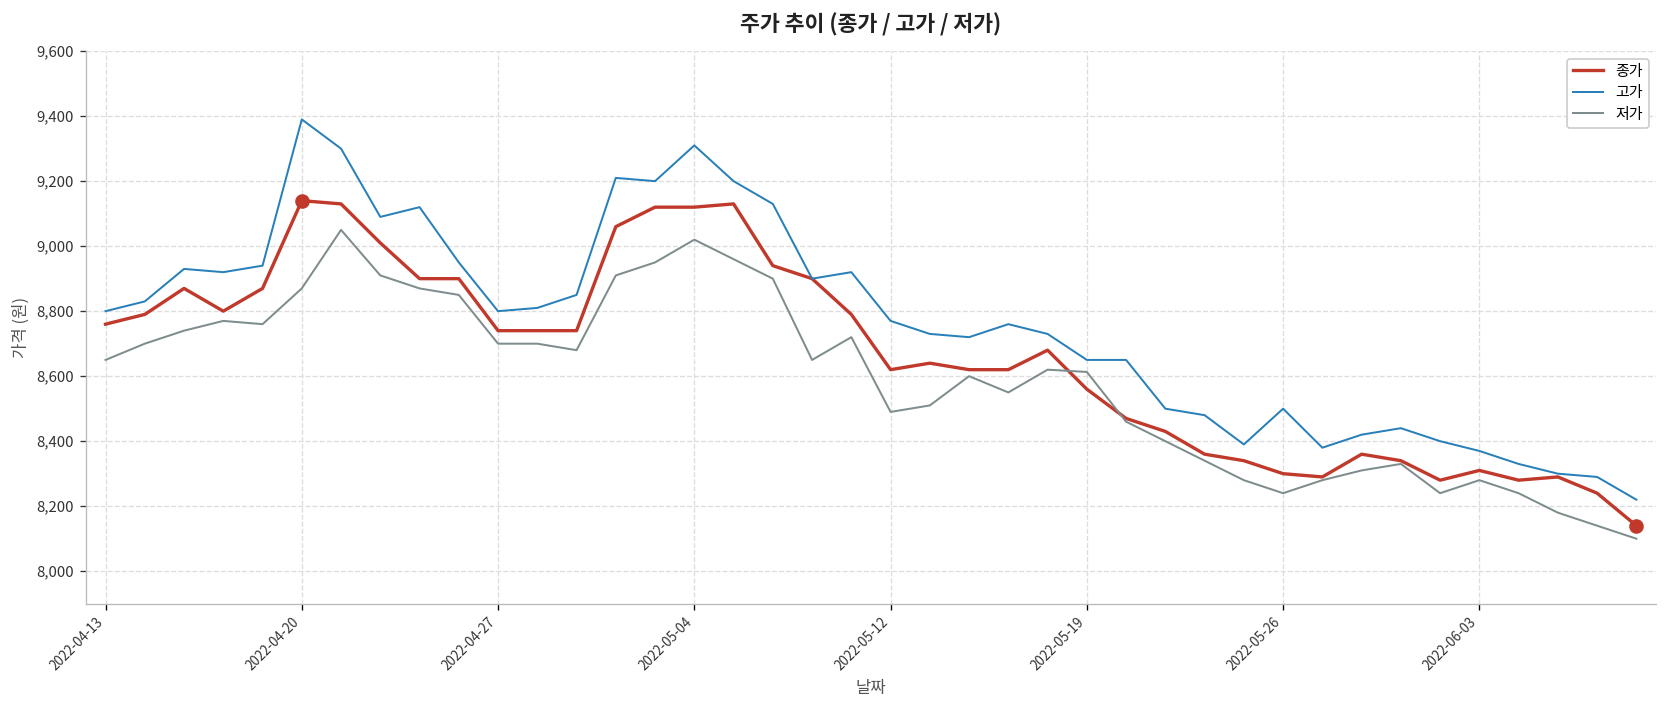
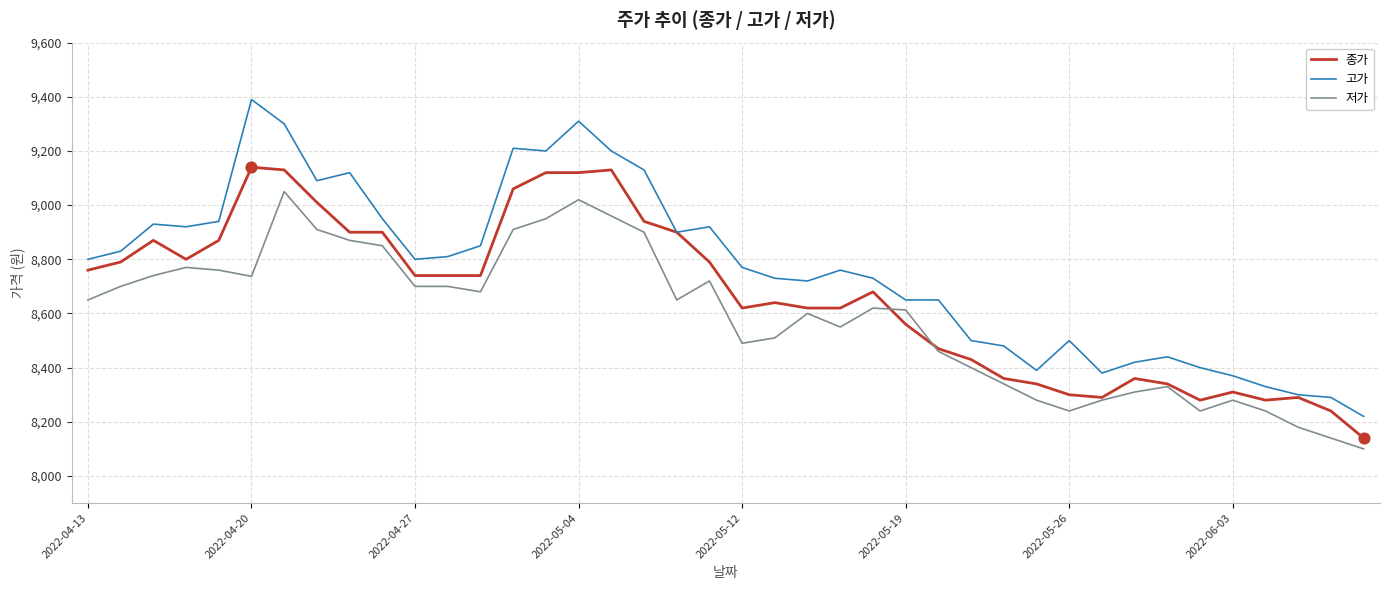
저가, 2022-04-20: 8,870 -> 8,740
